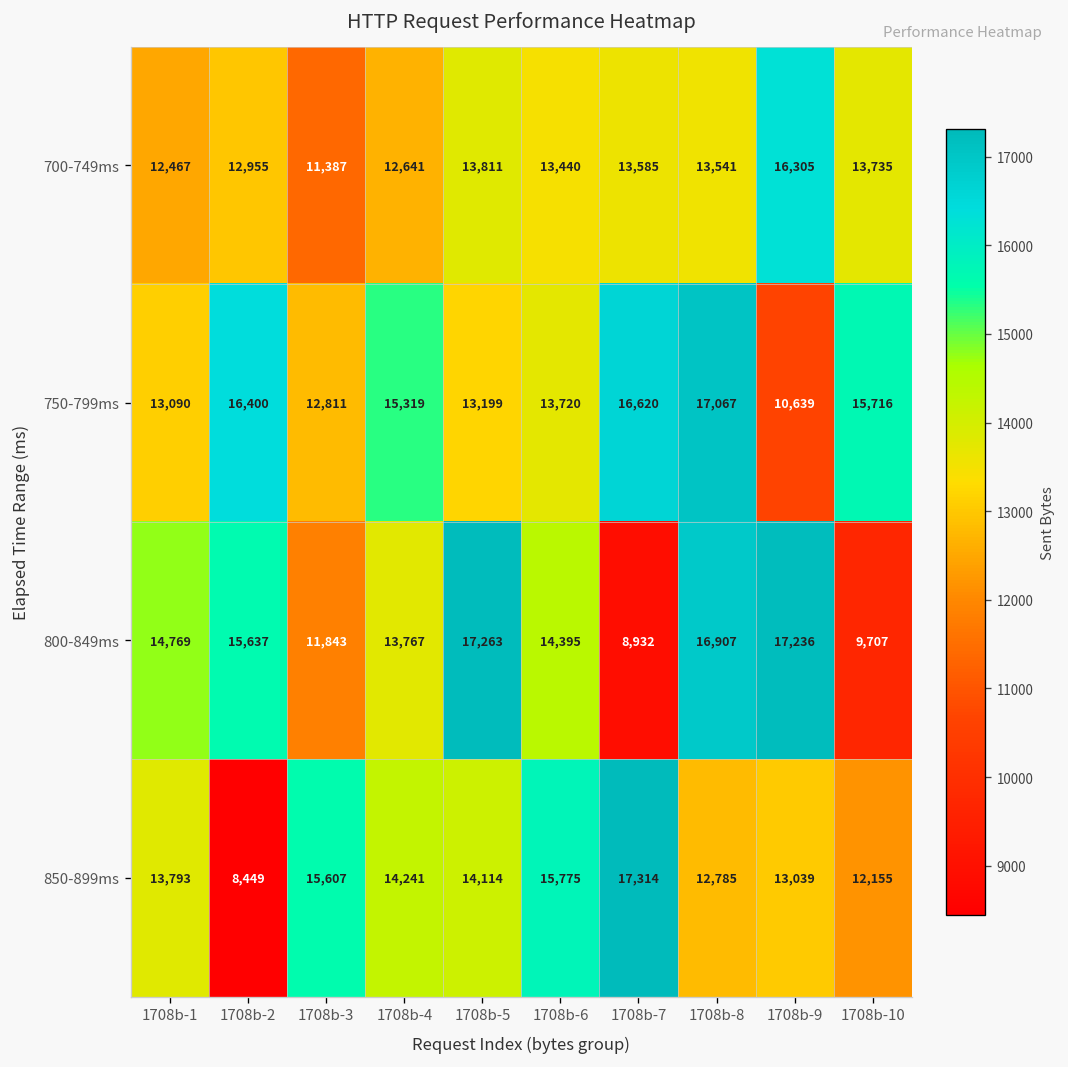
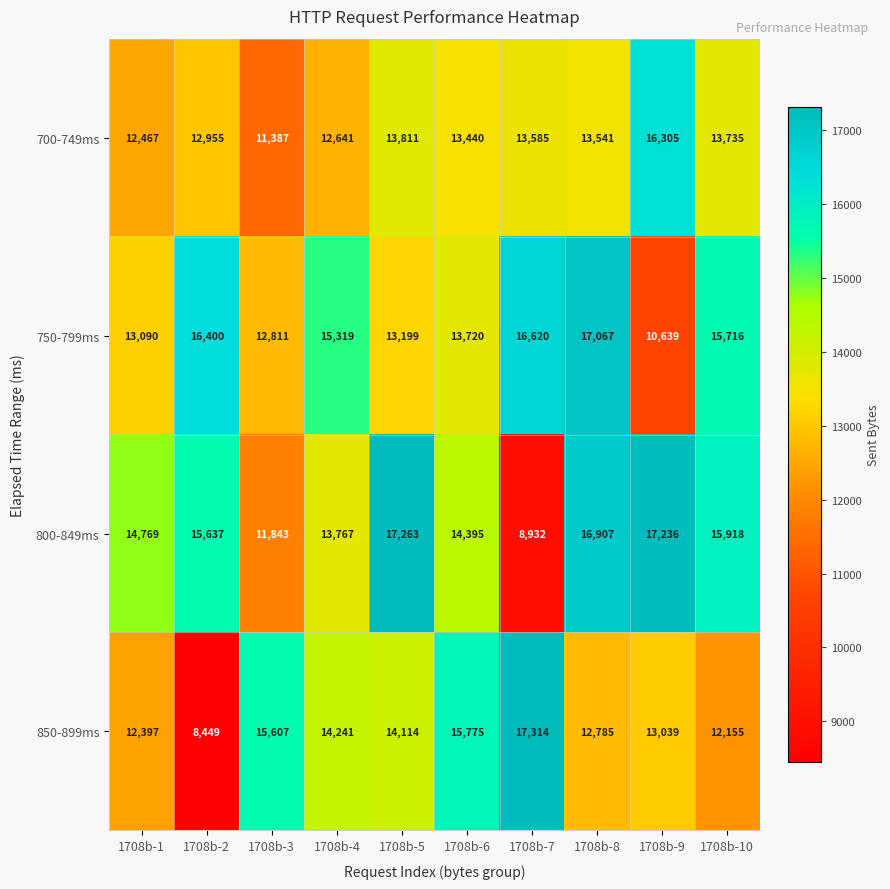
800-849ms, 1708b-10: 9,707 -> 15,918
850-899ms, 1708b-1: 13,793 -> 12,397
